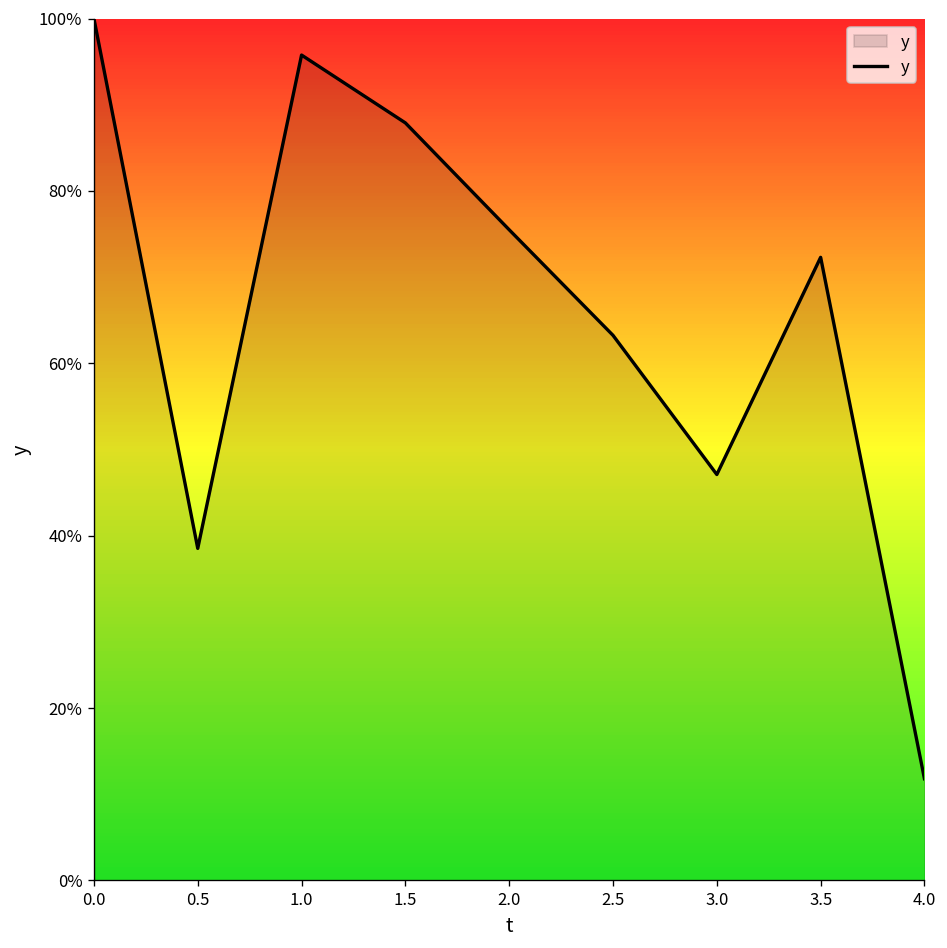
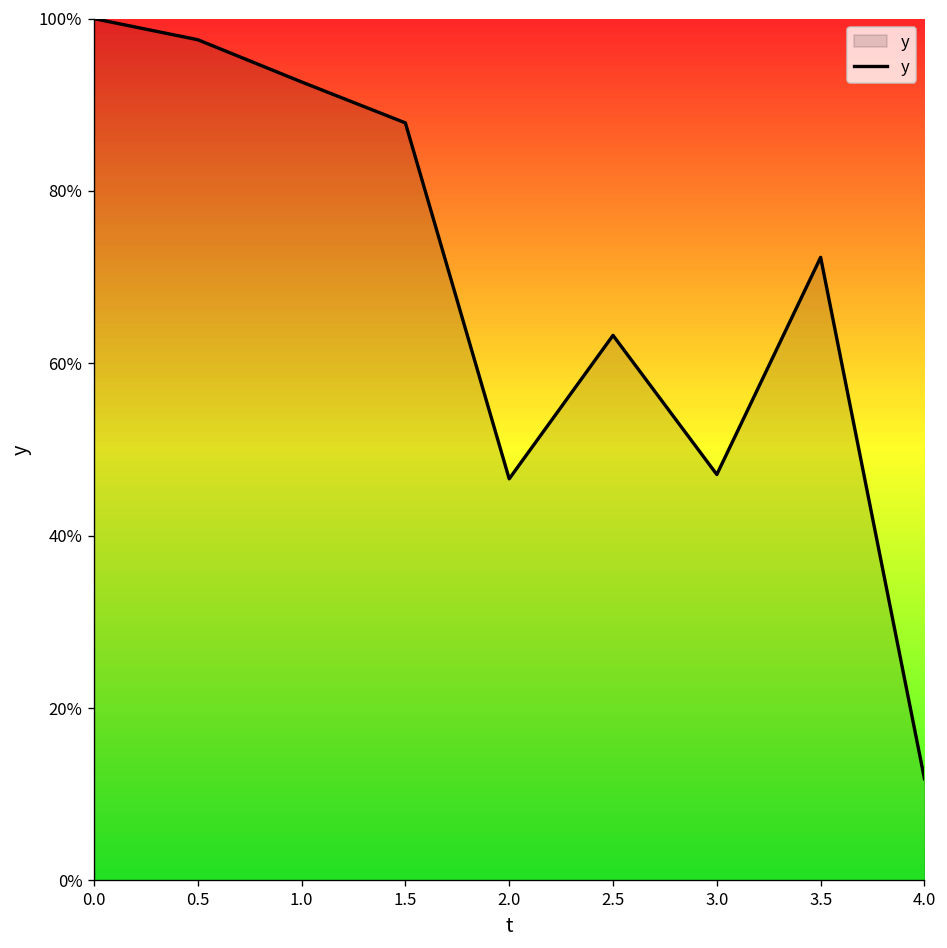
0.5: 39% -> 98%
1.0: 96% -> 93%
2.0: 76% -> 47%
